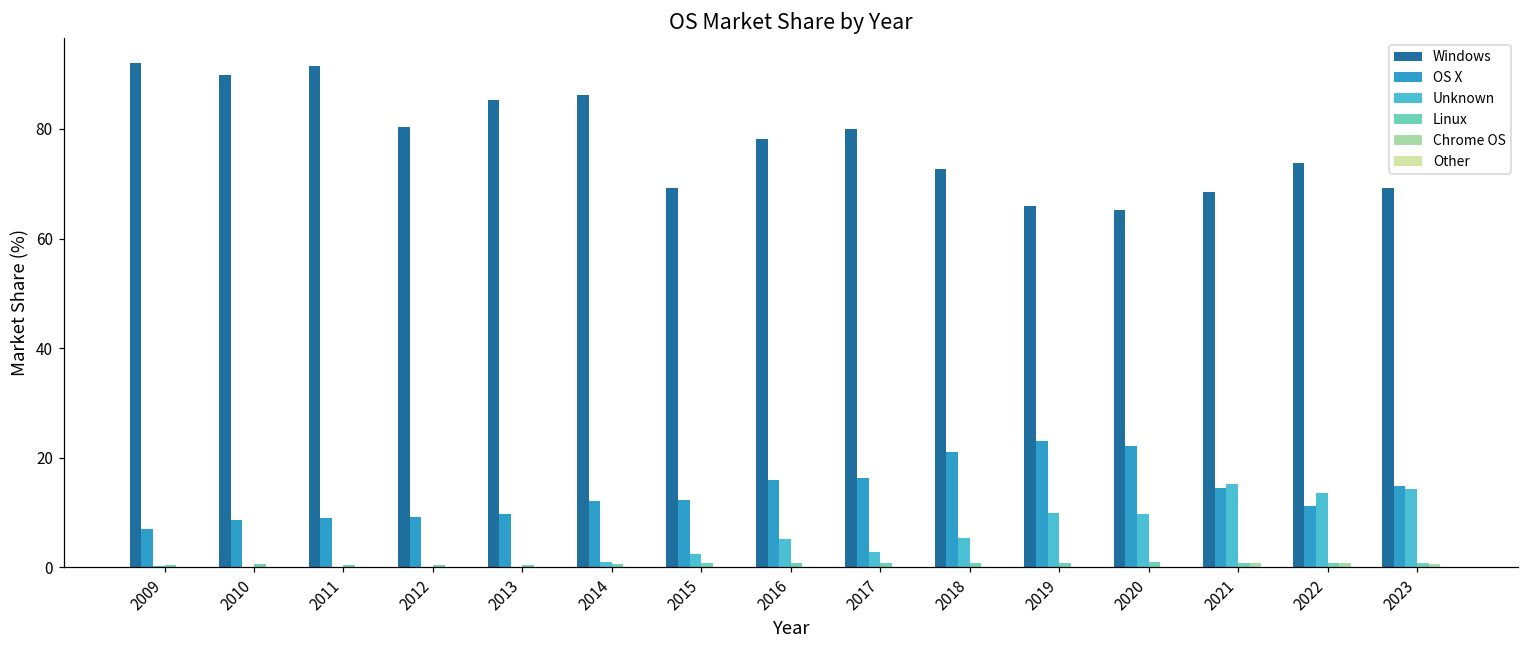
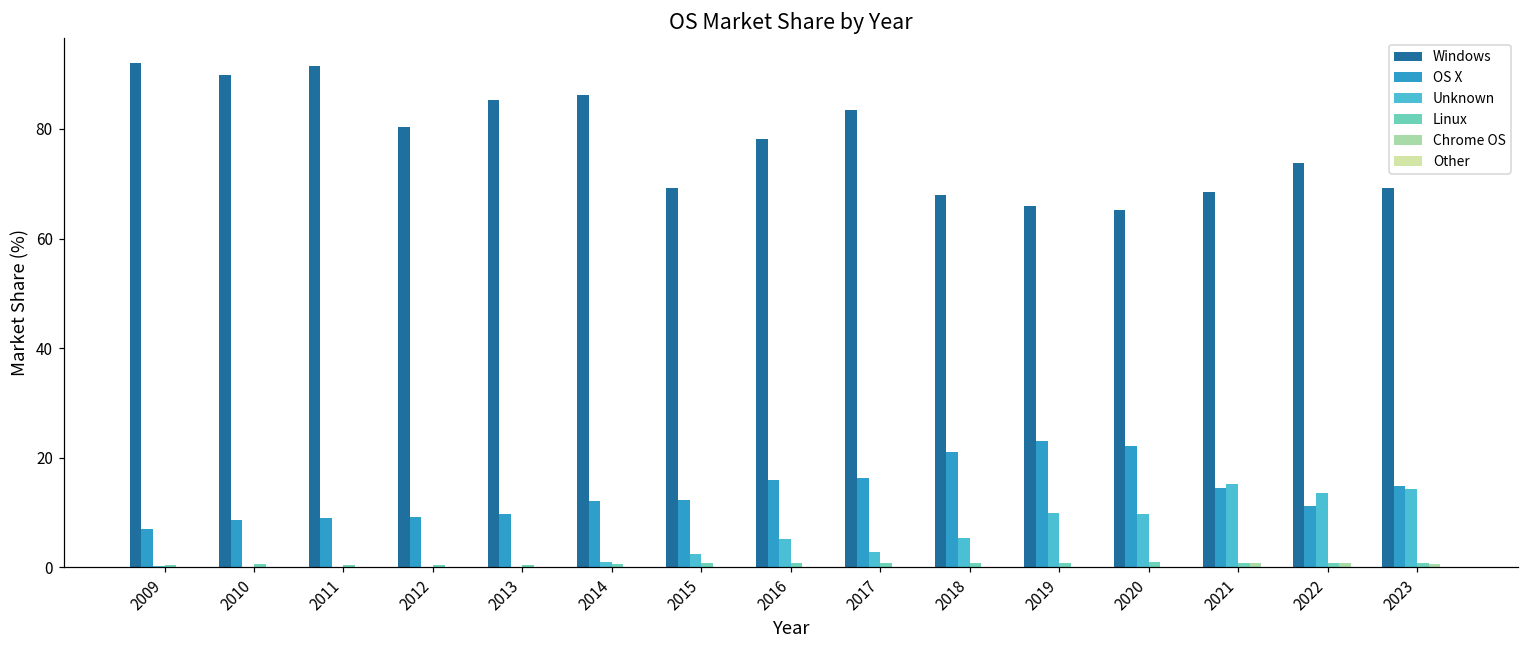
Windows, 2017: 80 -> 83
Windows, 2018: 73 -> 68
